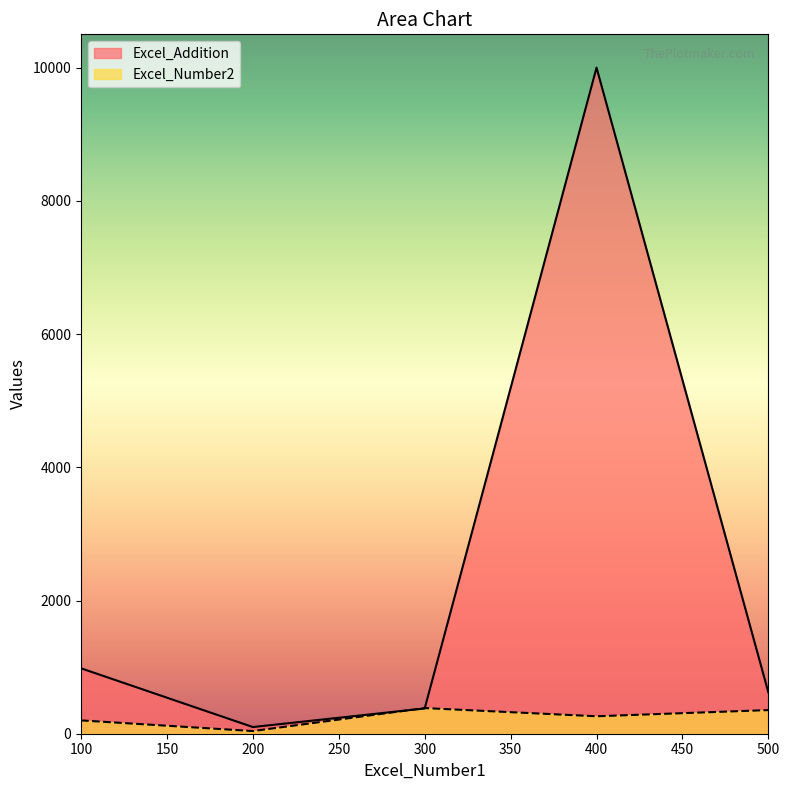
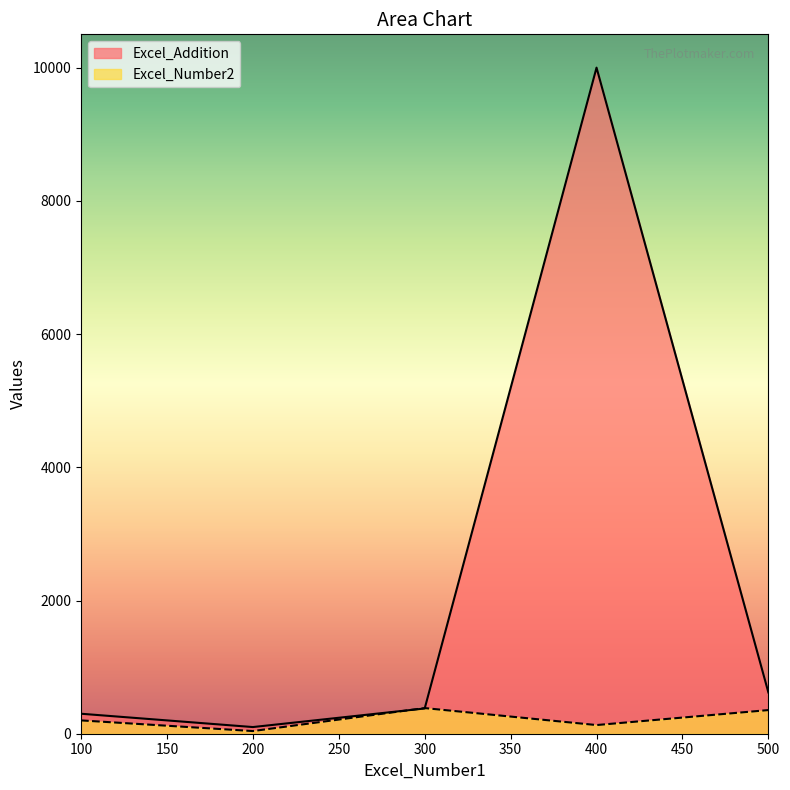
Excel_Addition, 100: 1000 -> 300
Excel_Number2, 400: 300 -> 100
